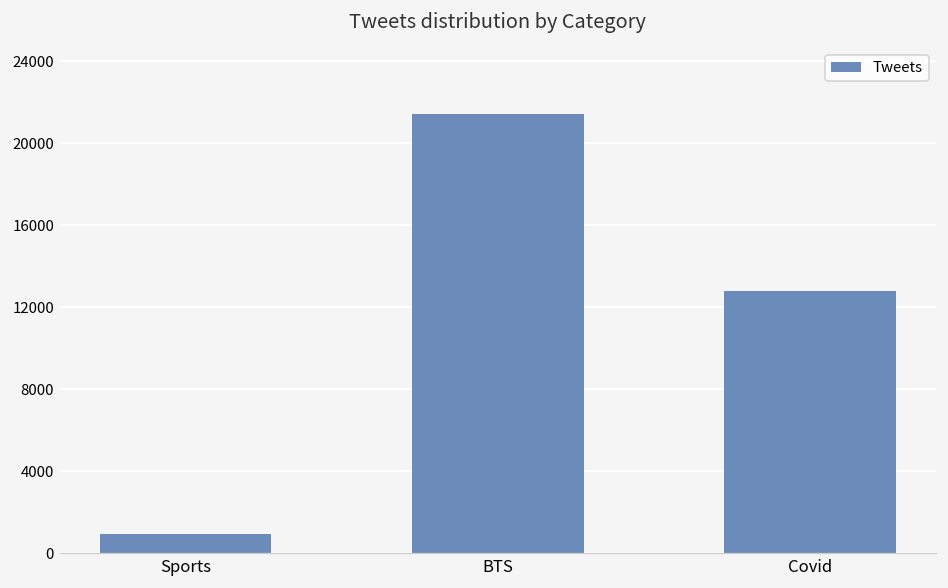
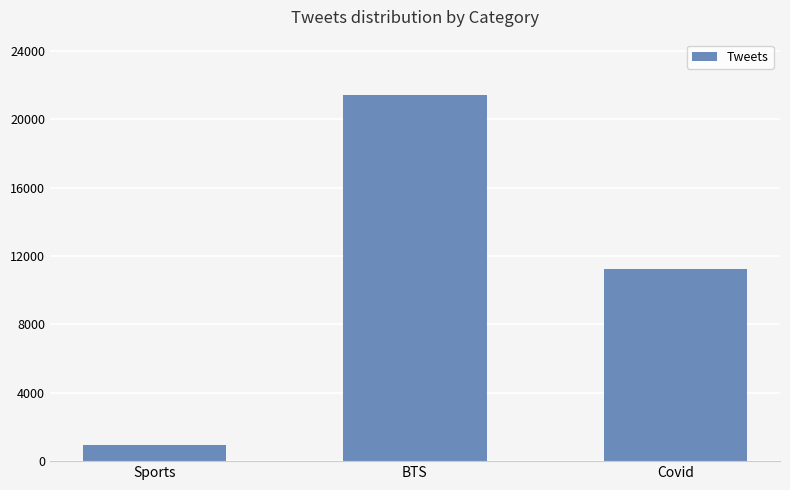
Covid: 12800 -> 11200
